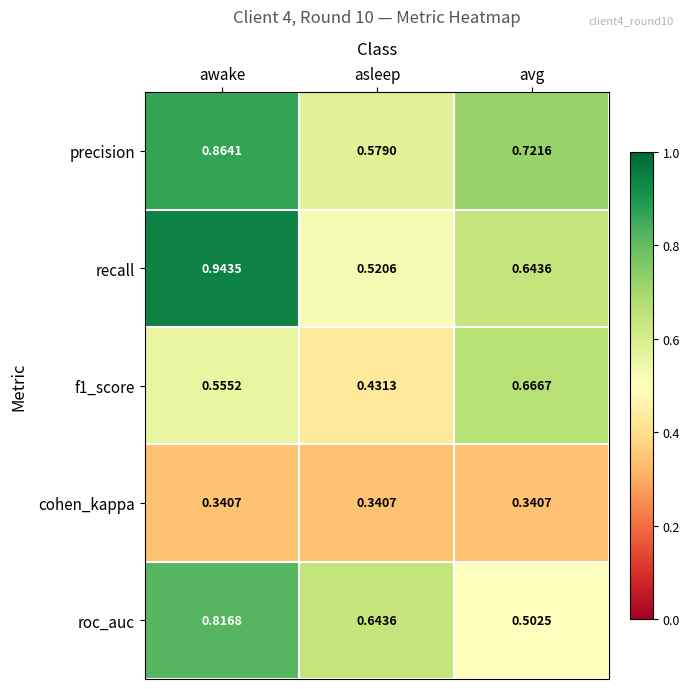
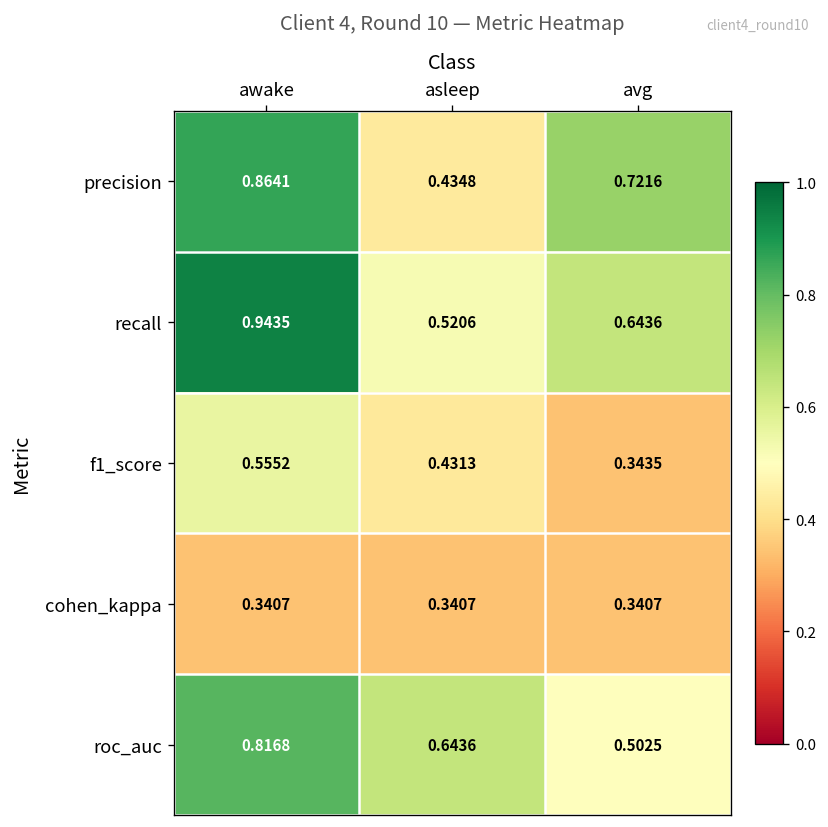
precision, asleep: 0.5790 -> 0.4348
f1_score, avg: 0.6667 -> 0.3435
